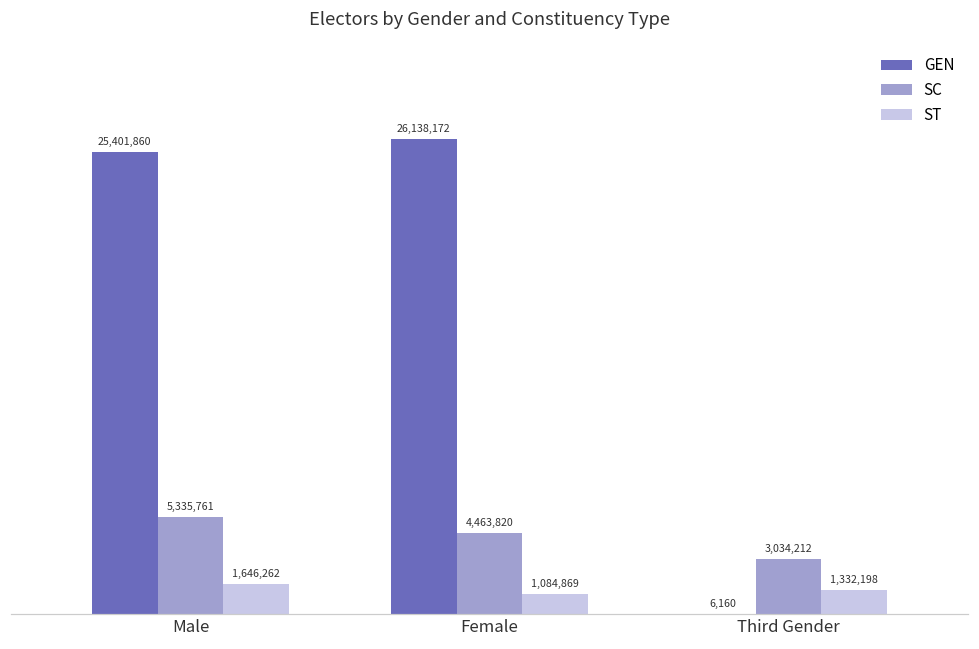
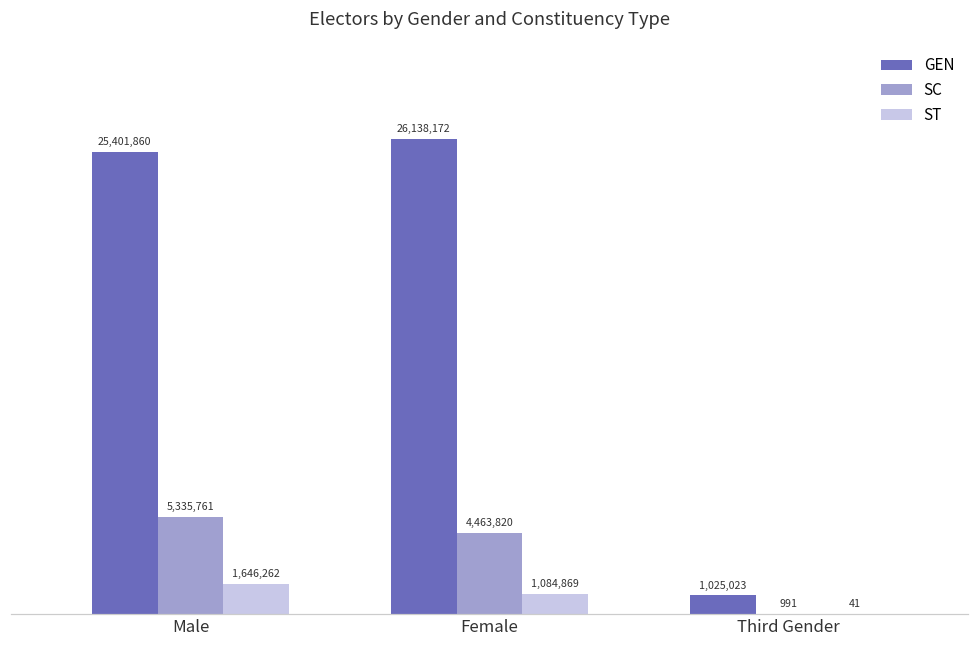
GEN, Third Gender: 6,160 -> 1,025,023
SC, Third Gender: 3,034,212 -> 991
ST, Third Gender: 1,332,198 -> 41
